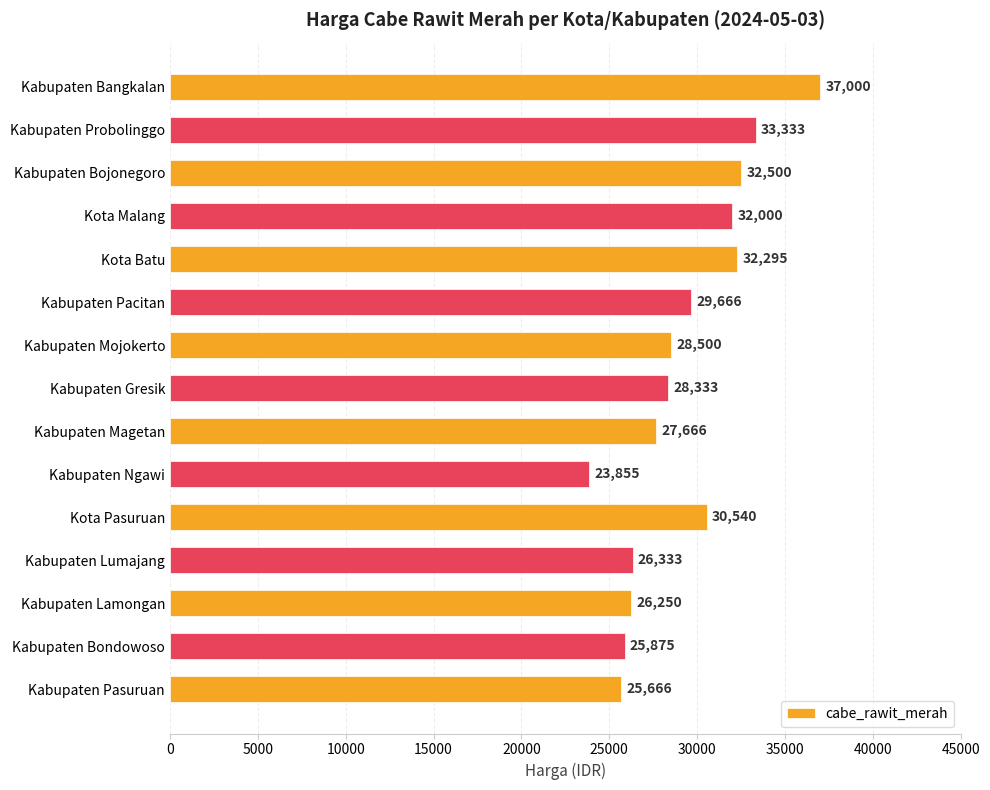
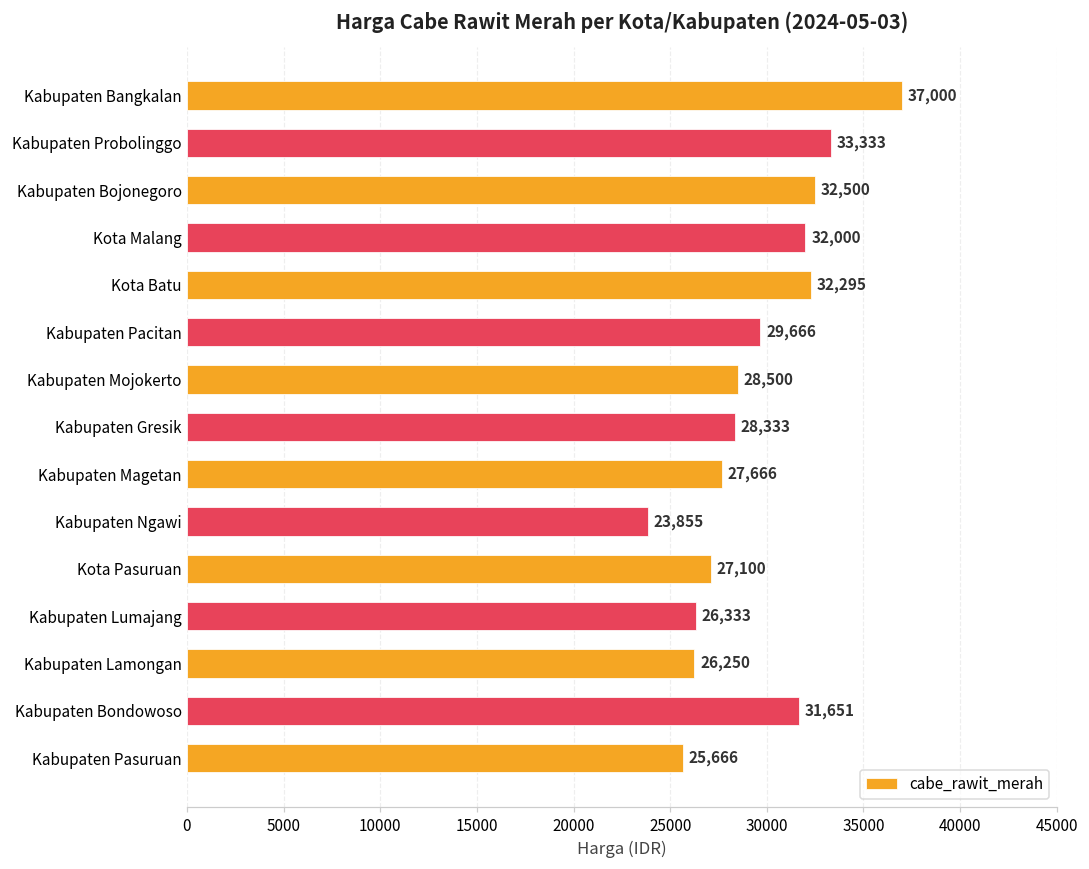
Kota Pasuruan: 30,540 -> 27,100
Kabupaten Bondowoso: 25,875 -> 31,651
